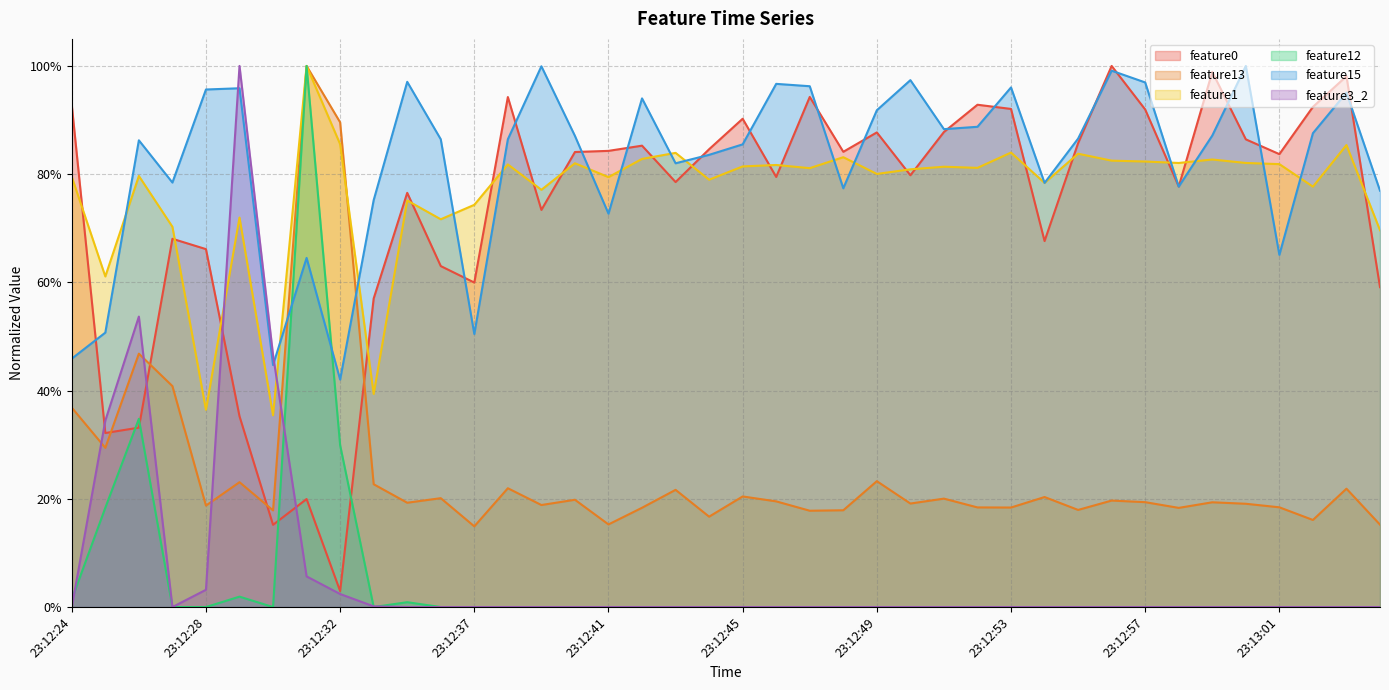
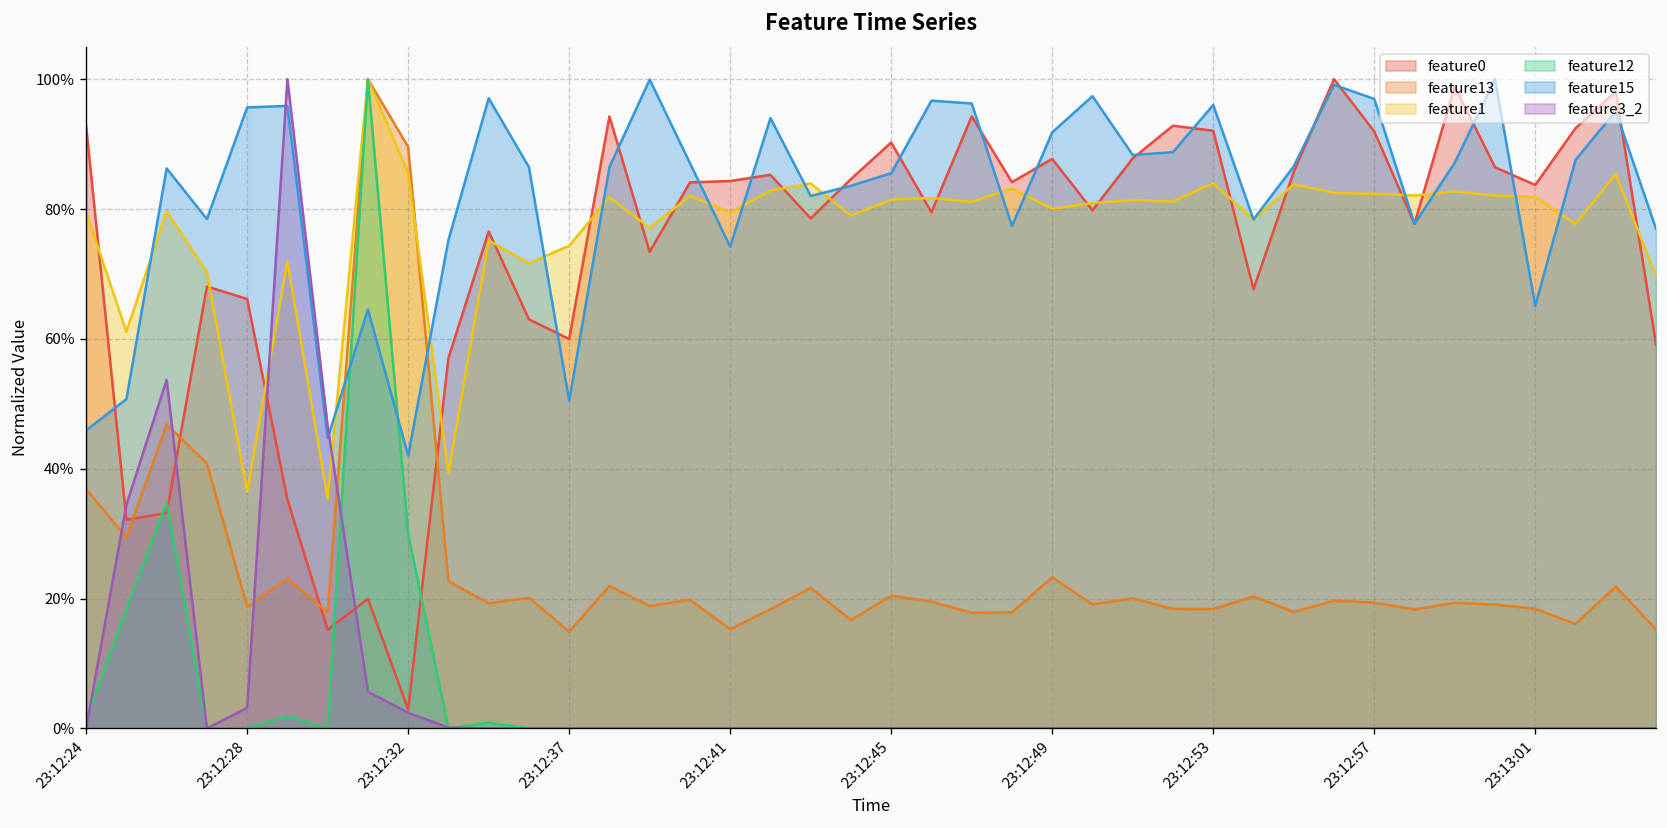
feature15, 23:12:41: 73% -> 74%
